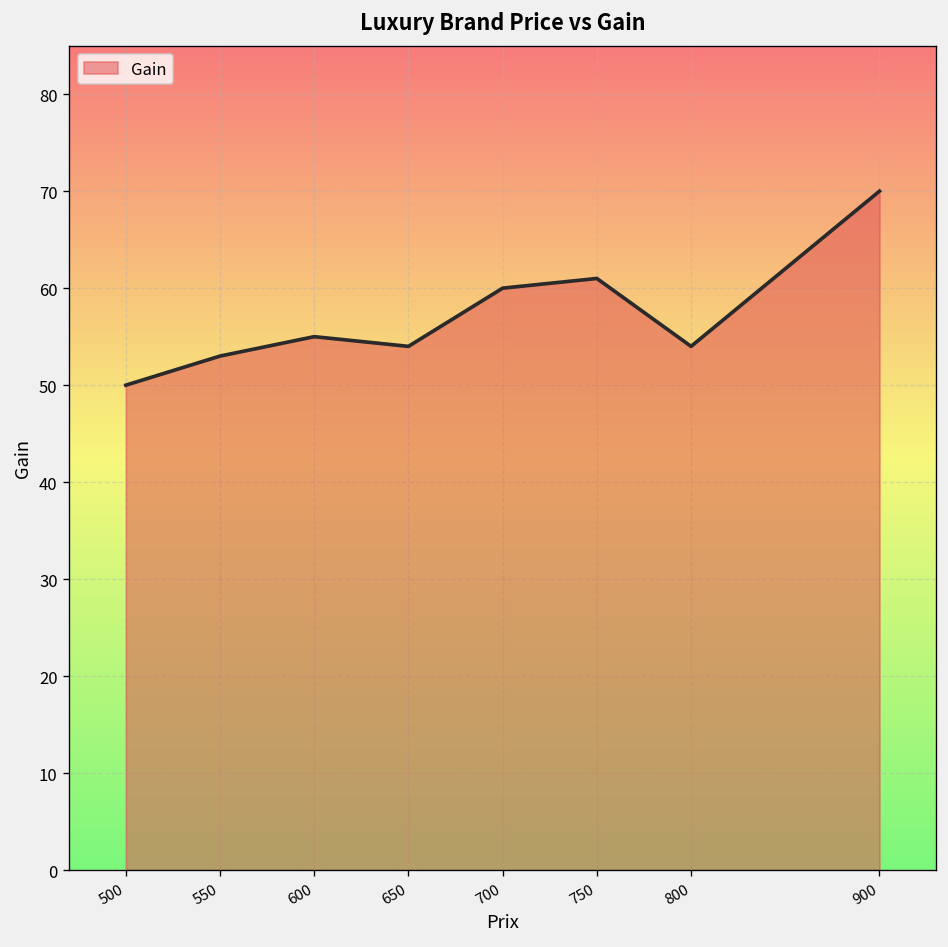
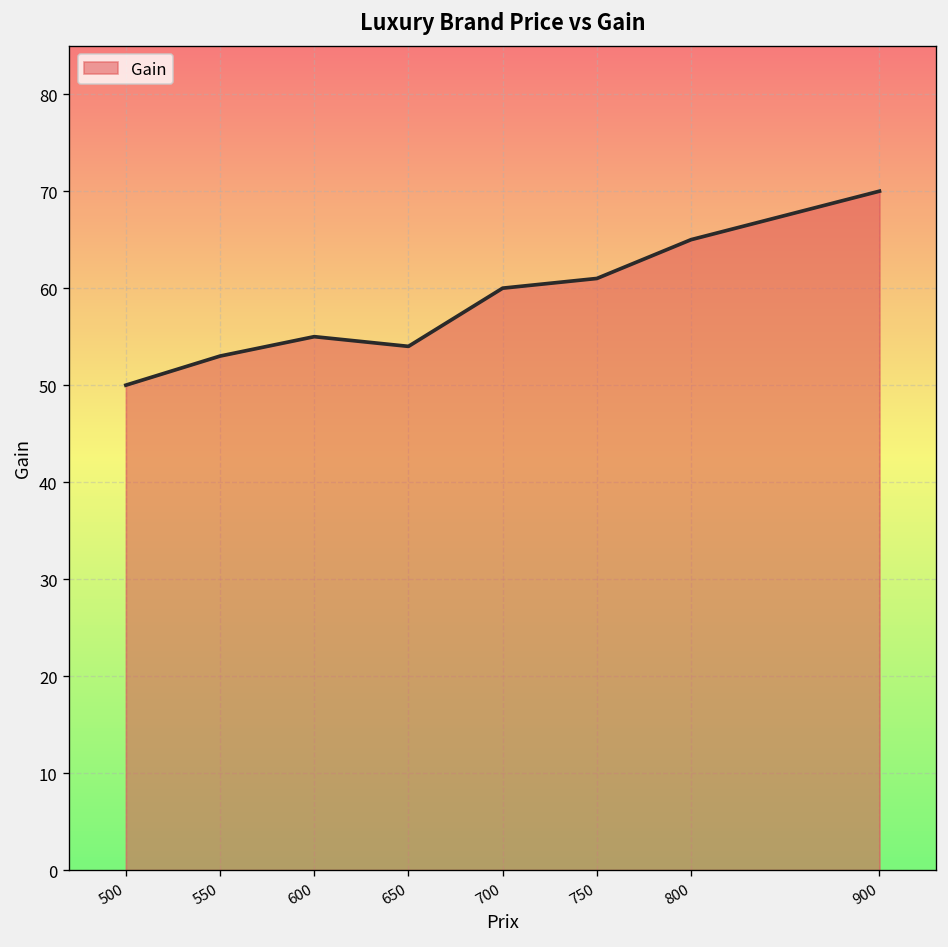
800: 54 -> 65
